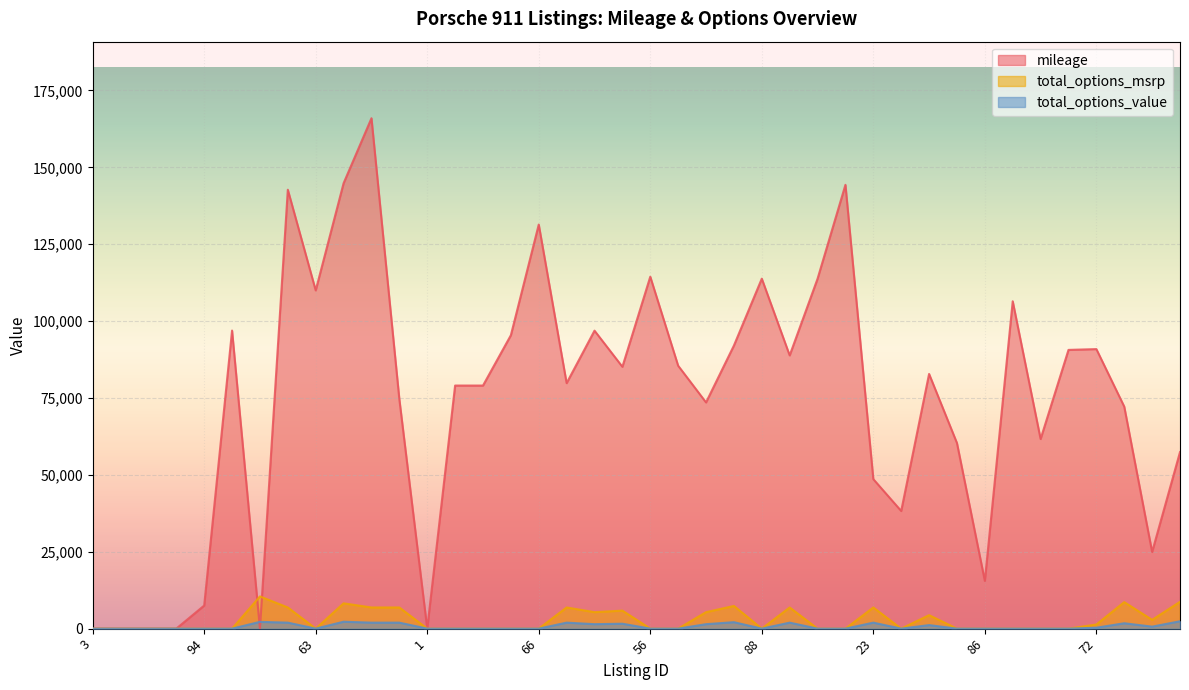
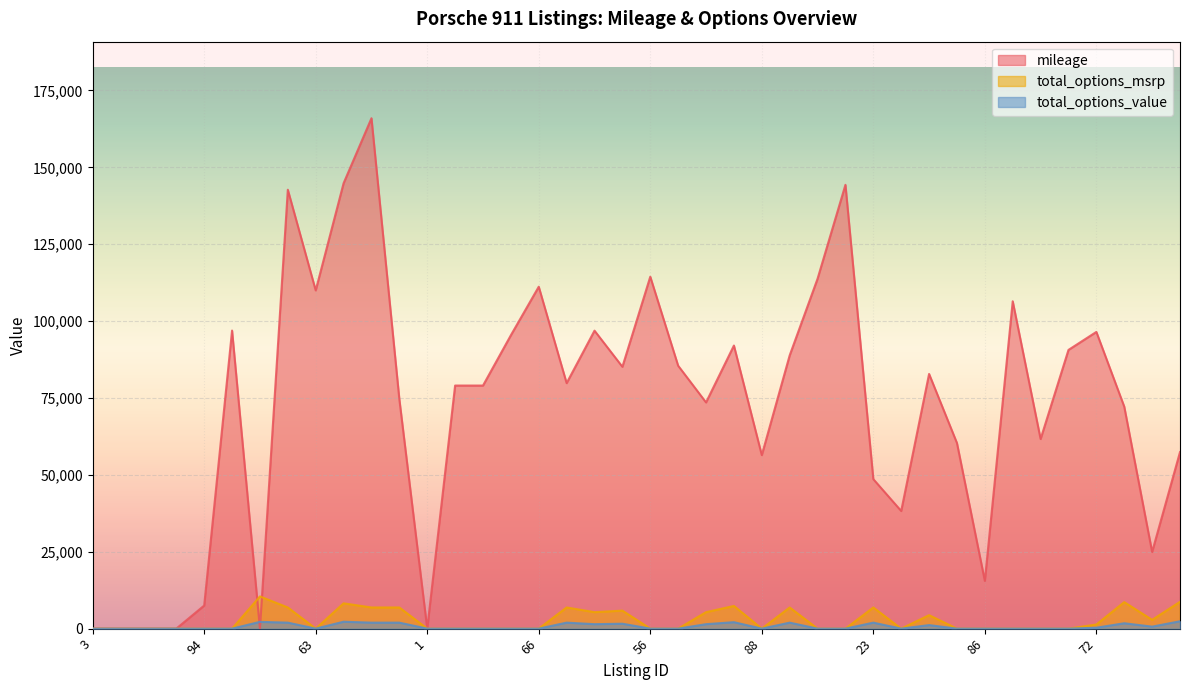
mileage, 66: 131,000 -> 111,000
mileage, 88: 114,000 -> 56,000
mileage, 72: 91,000 -> 96,000
